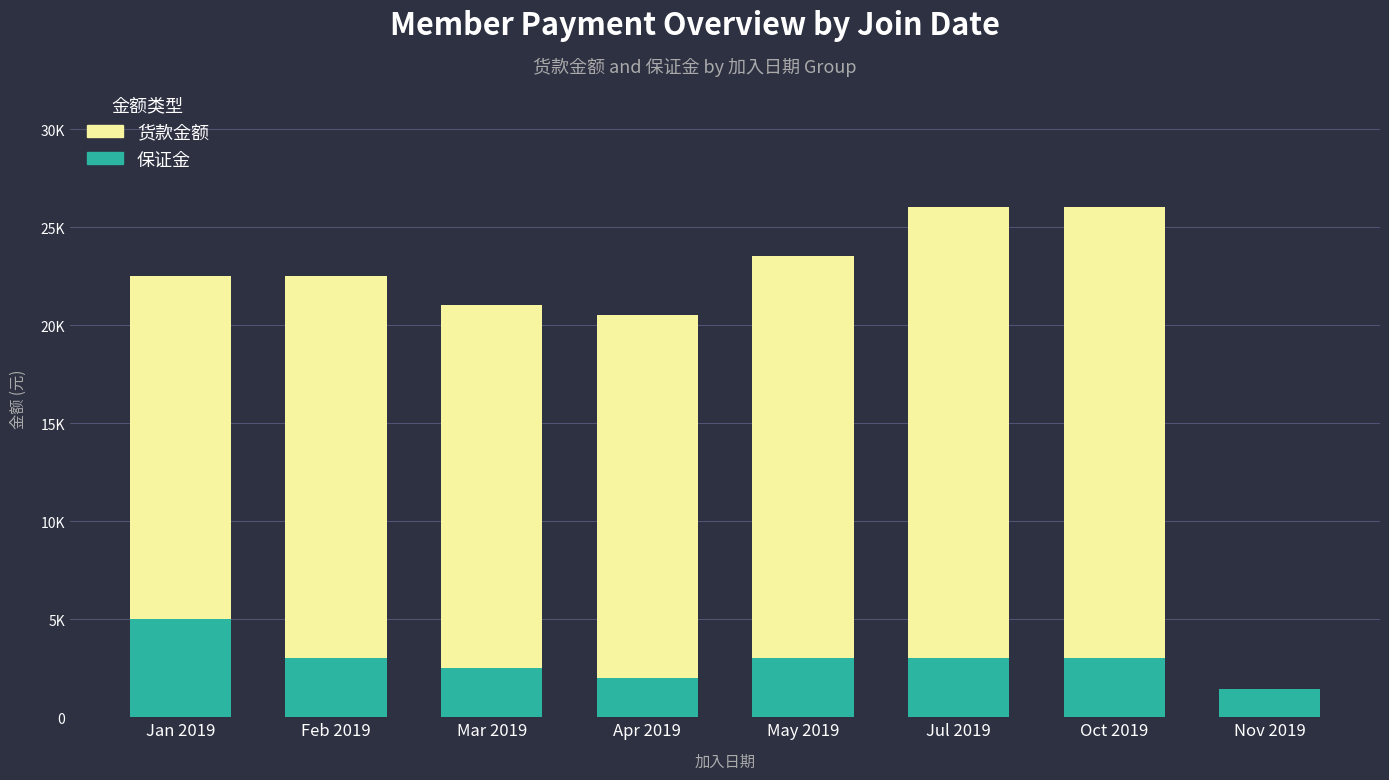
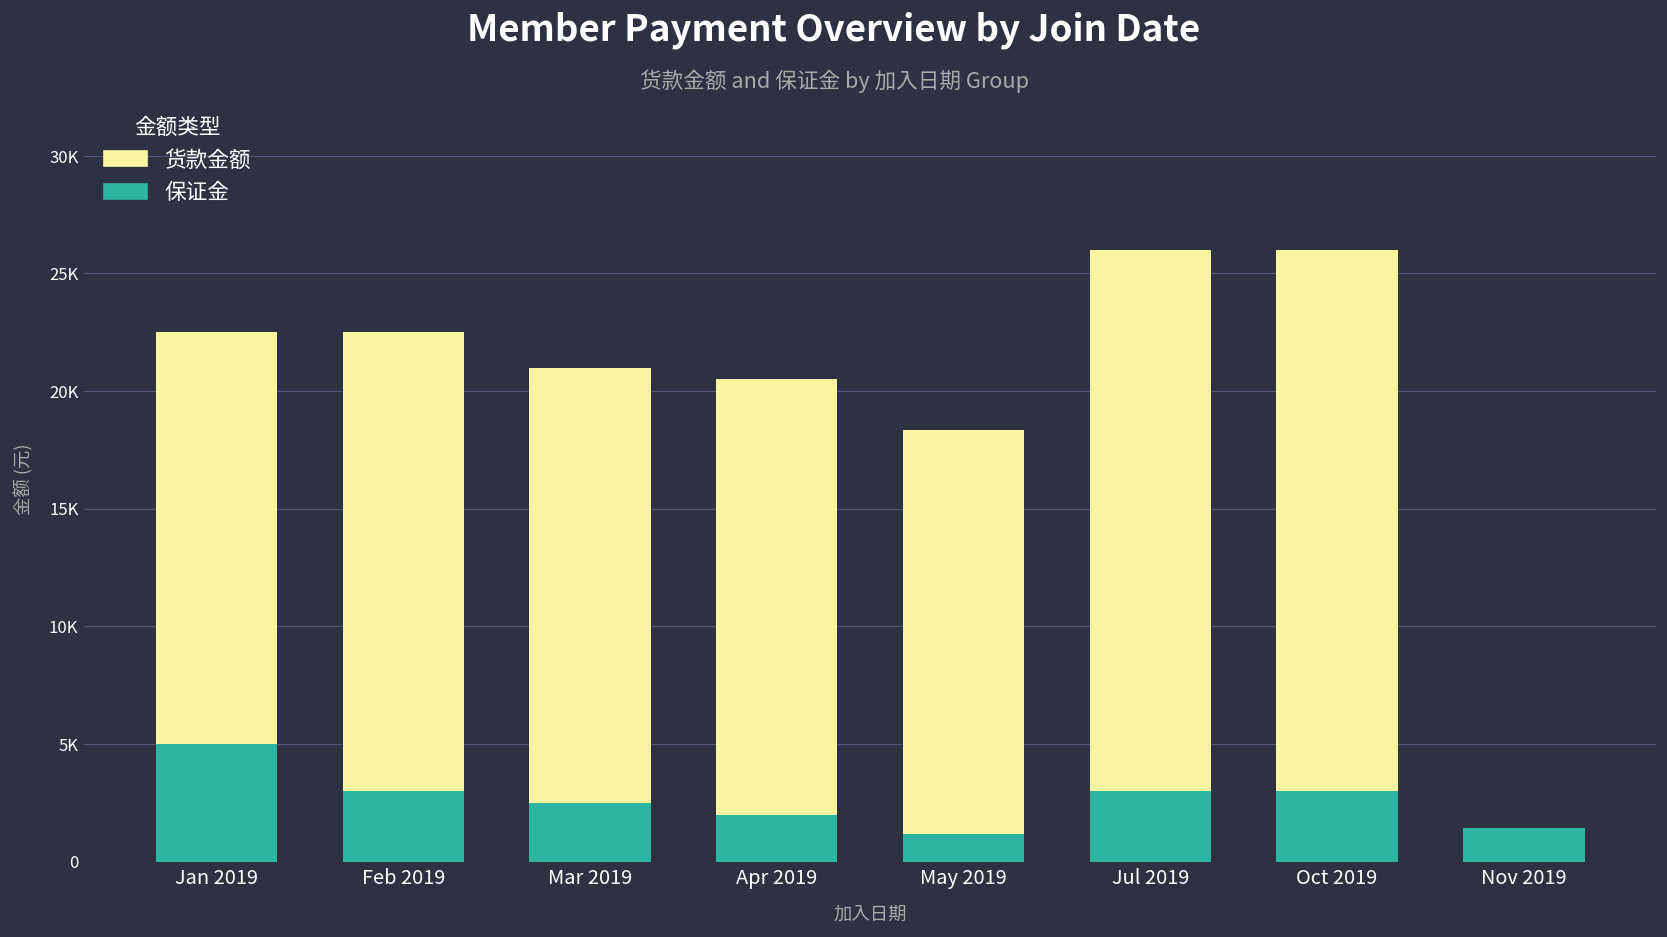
保证金, May 2019: 3000 -> 1200
货款金额, May 2019: 20500 -> 17200
